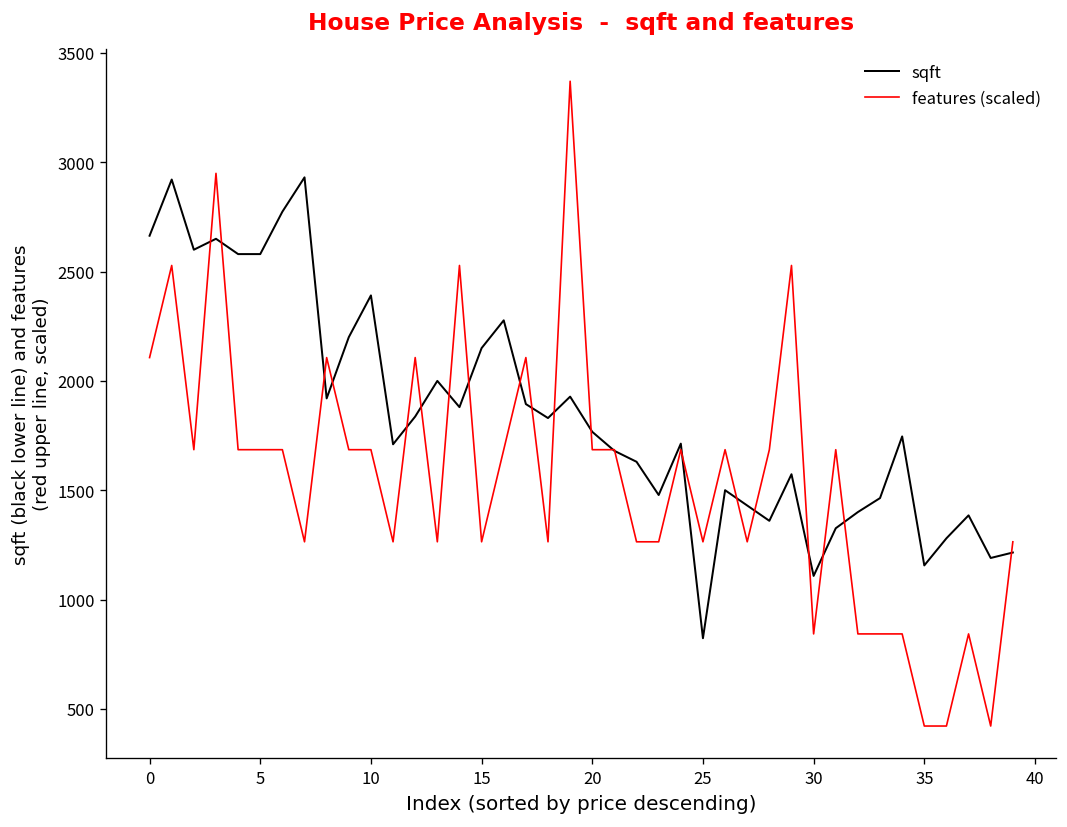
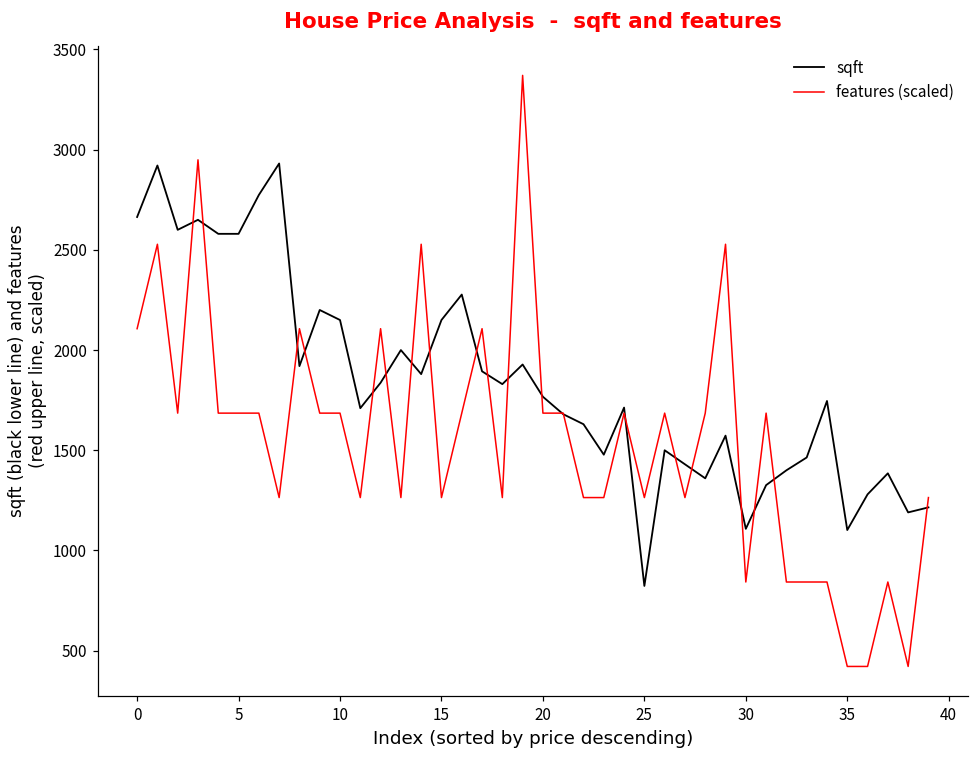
sqft, 10: 2390 -> 2150
sqft, 35: 1160 -> 1100
